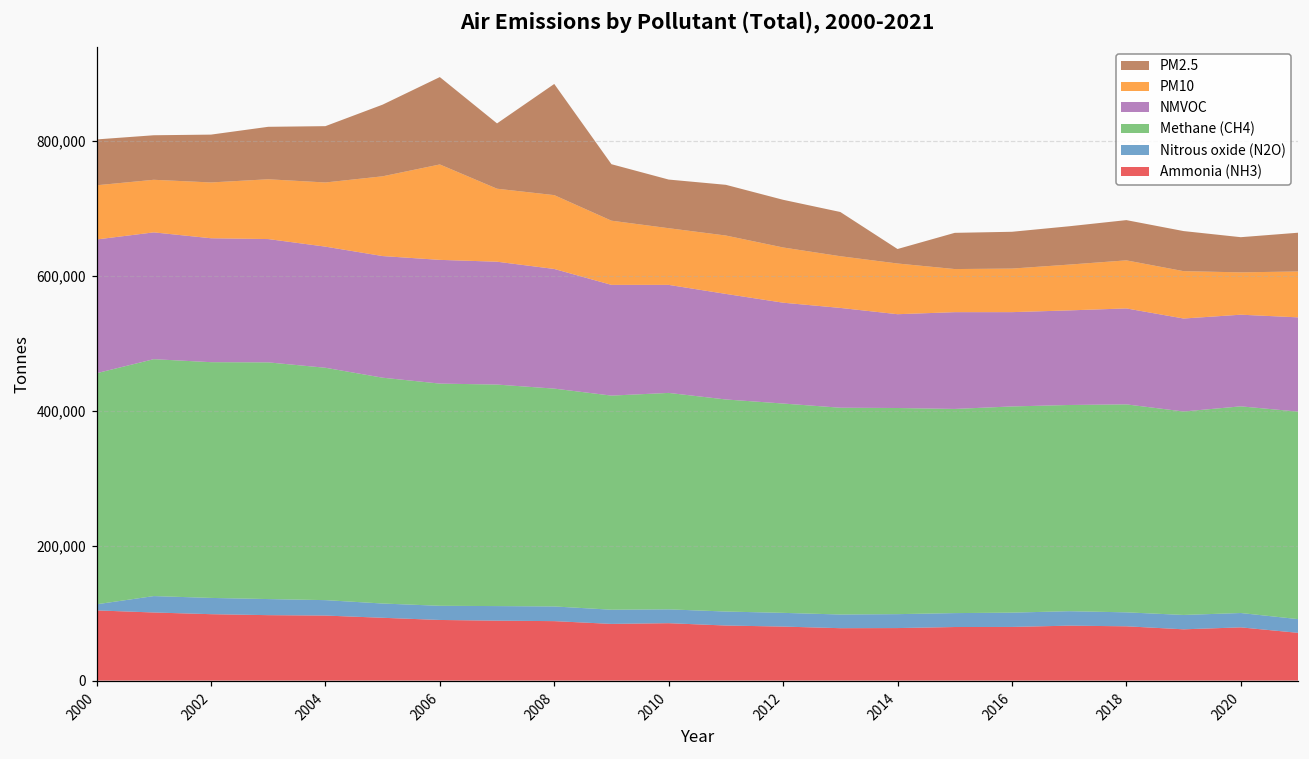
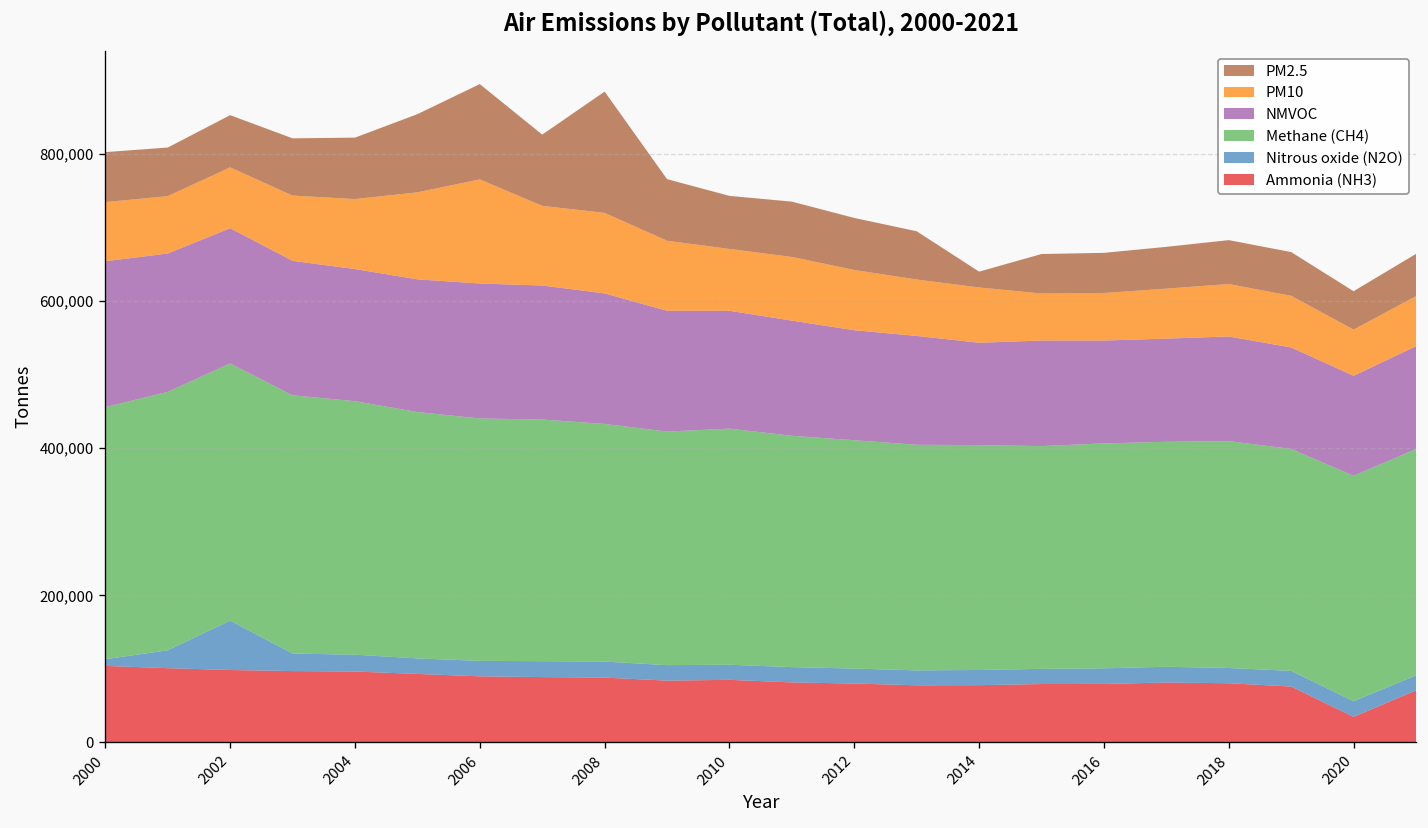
Nitrous oxide (N2O), 2002: 20,000 -> 70,000
Ammonia (NH3), 2020: 80,000 -> 30,000
